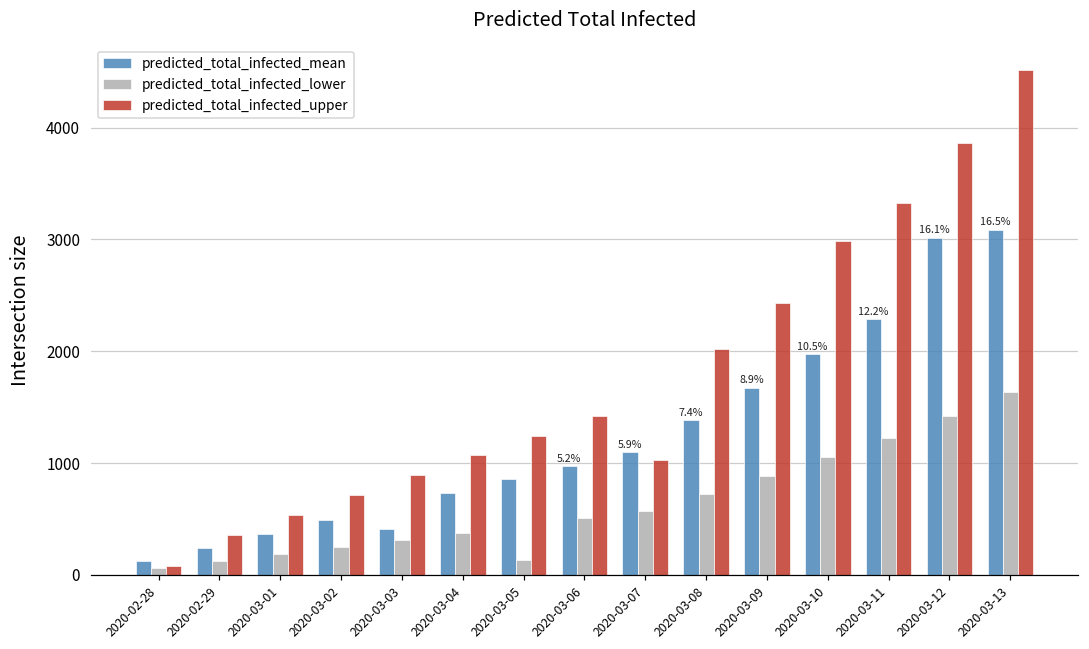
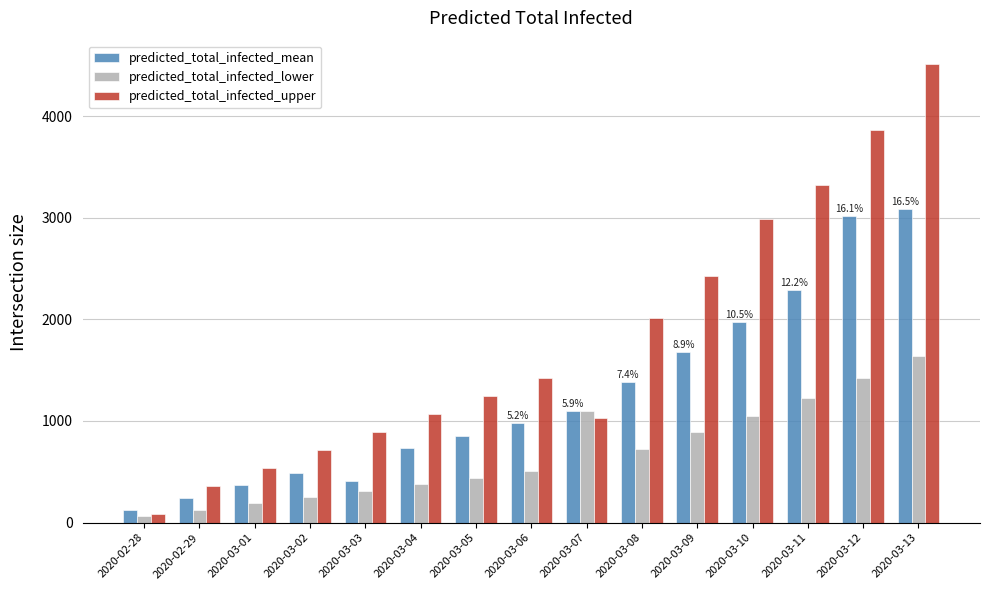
predicted_total_infected_lower, 2020-03-05: 140 -> 440
predicted_total_infected_lower, 2020-03-07: 570 -> 1100
